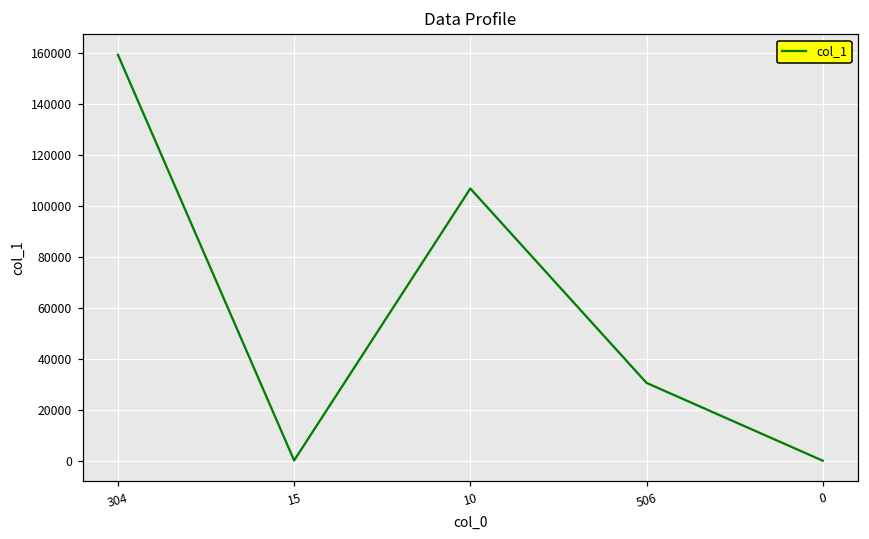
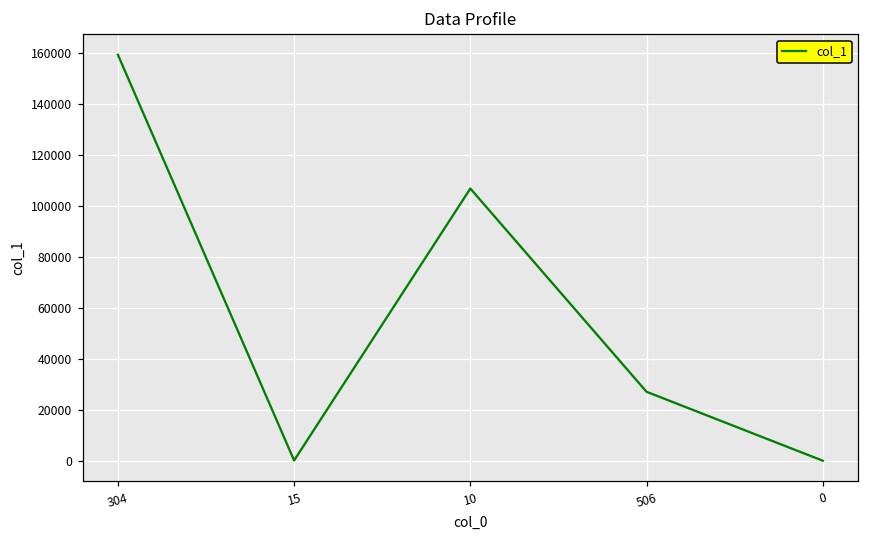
506: 31000 -> 27000
